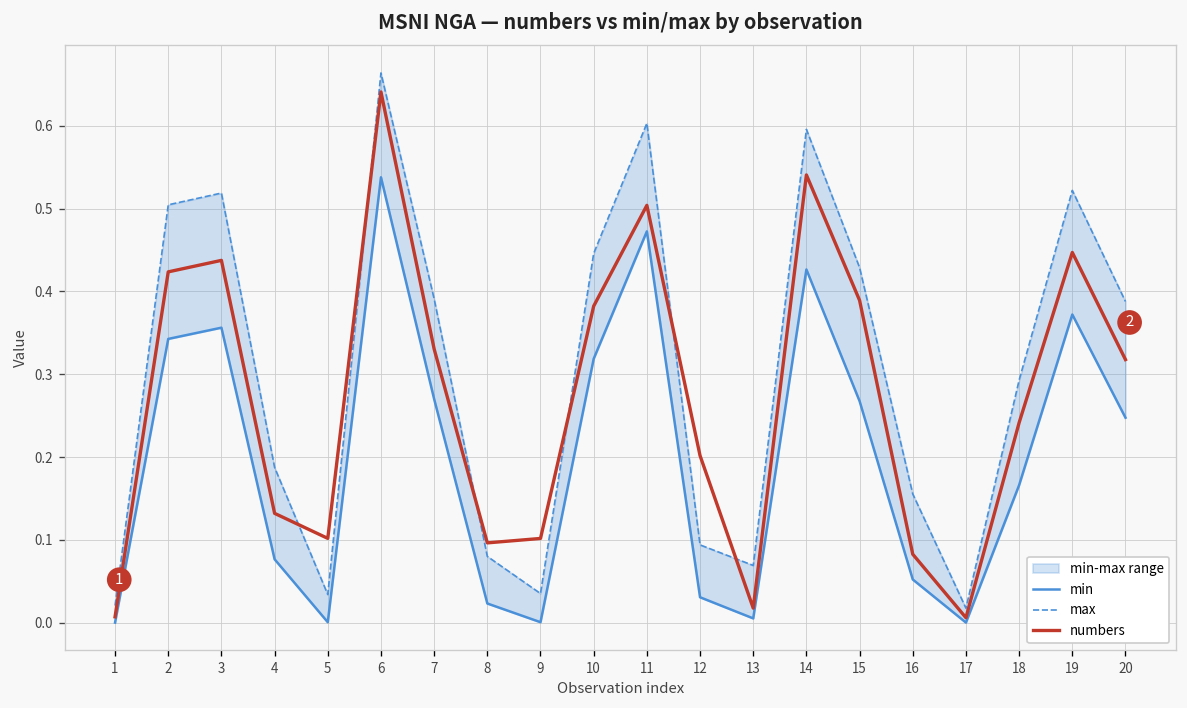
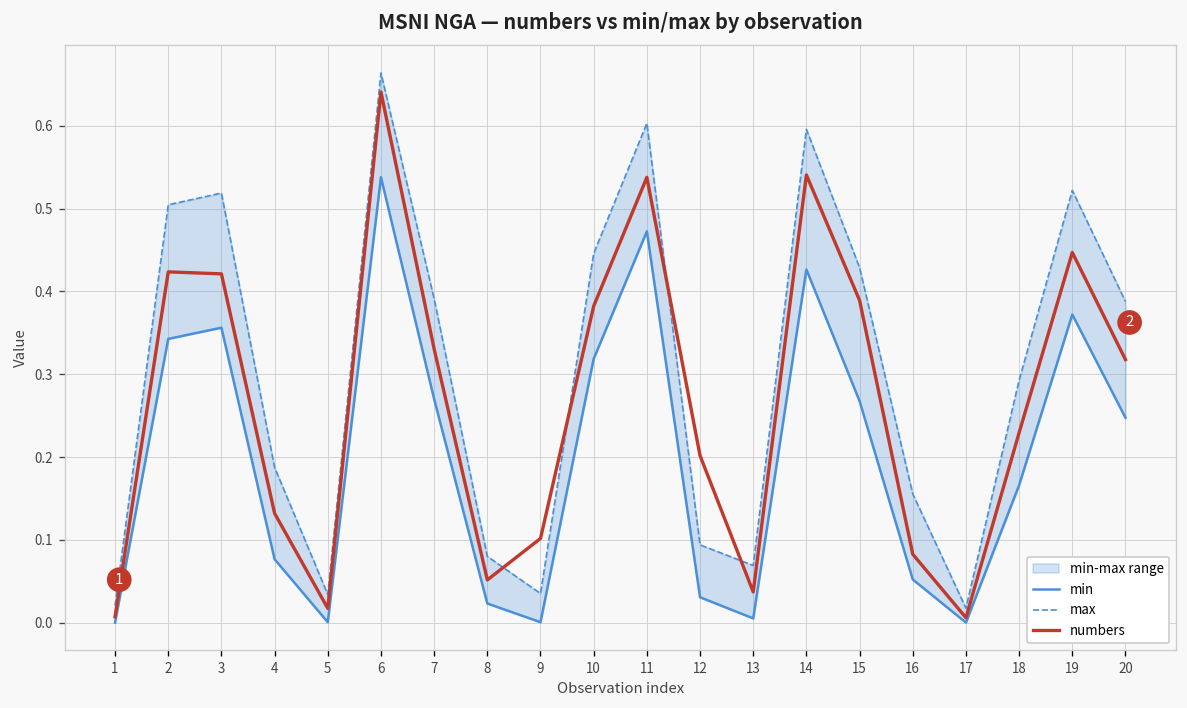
numbers, 3: 0.44 -> 0.42
numbers, 5: 0.10 -> 0.02
numbers, 8: 0.10 -> 0.05
numbers, 11: 0.50 -> 0.54
numbers, 13: 0.02 -> 0.04
numbers, 18: 0.24 -> 0.23
